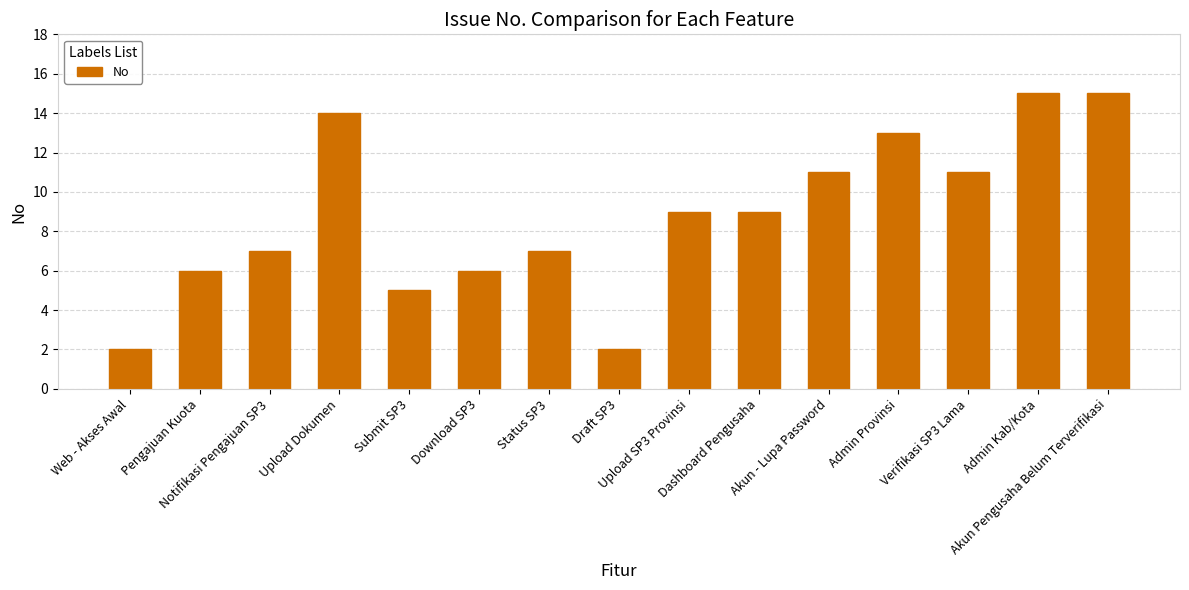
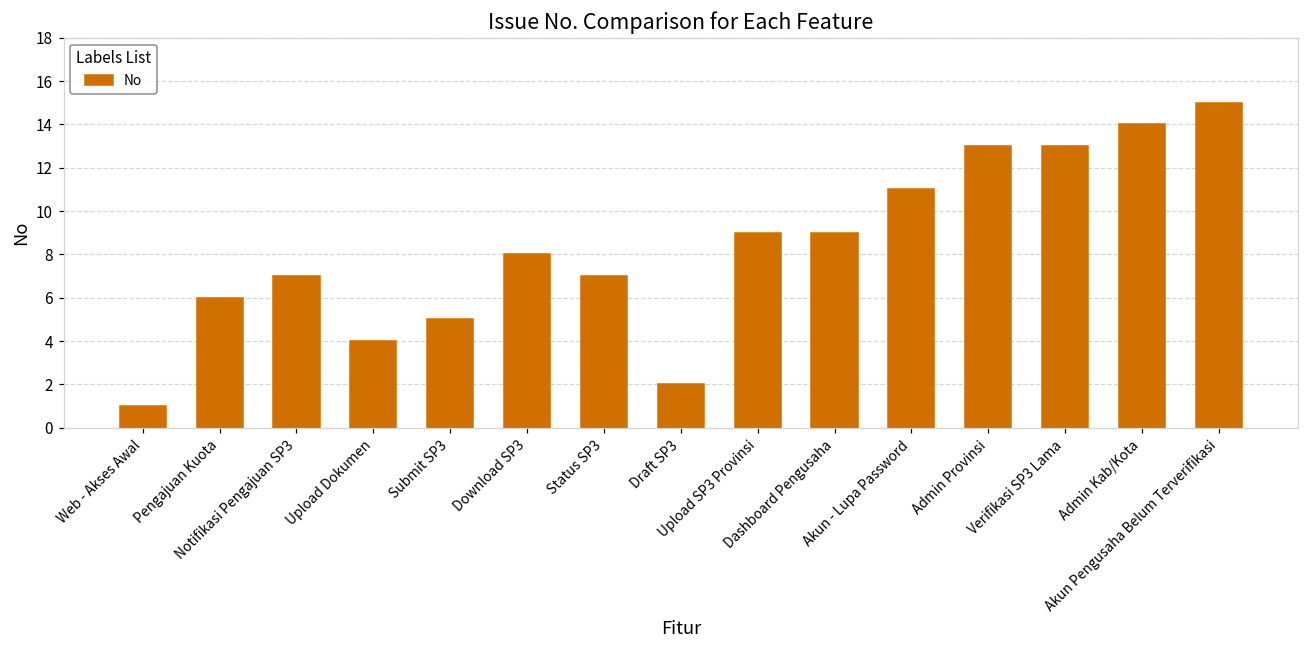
Web - Akses Awal: 2 -> 1
Upload Dokumen: 14 -> 4
Download SP3: 6 -> 8
Verifikasi SP3 Lama: 11 -> 13
Admin Kab/Kota: 15 -> 14
